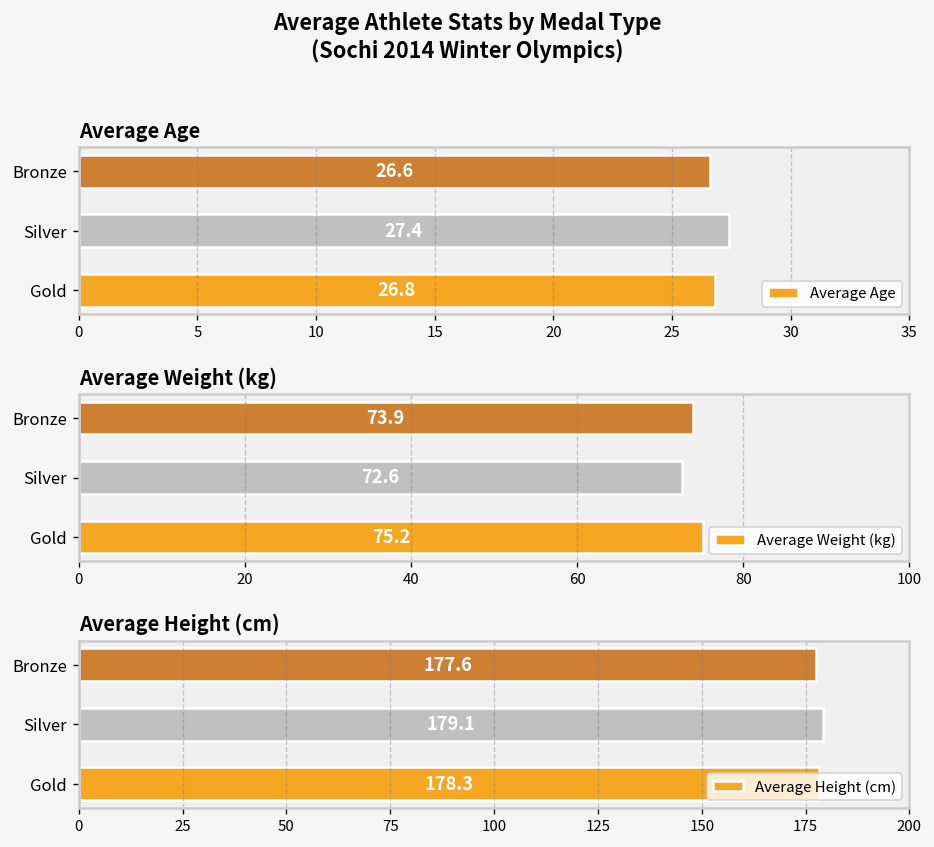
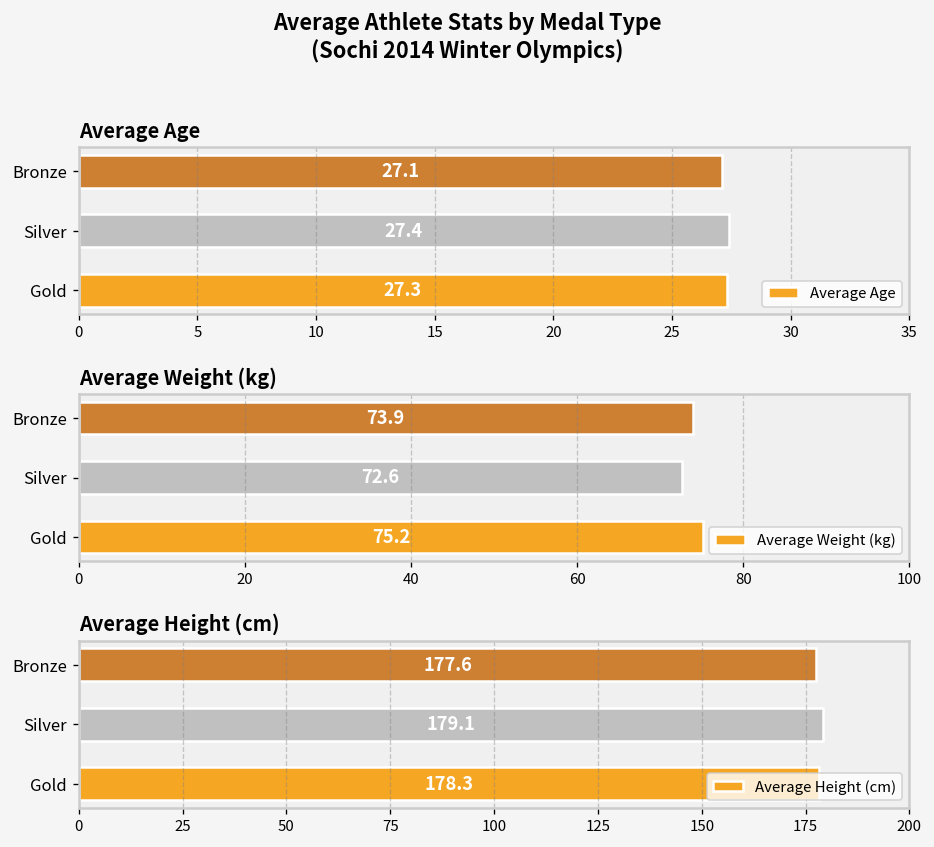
Average Age, Bronze: 26.6 -> 27.1
Average Age, Gold: 26.8 -> 27.3
